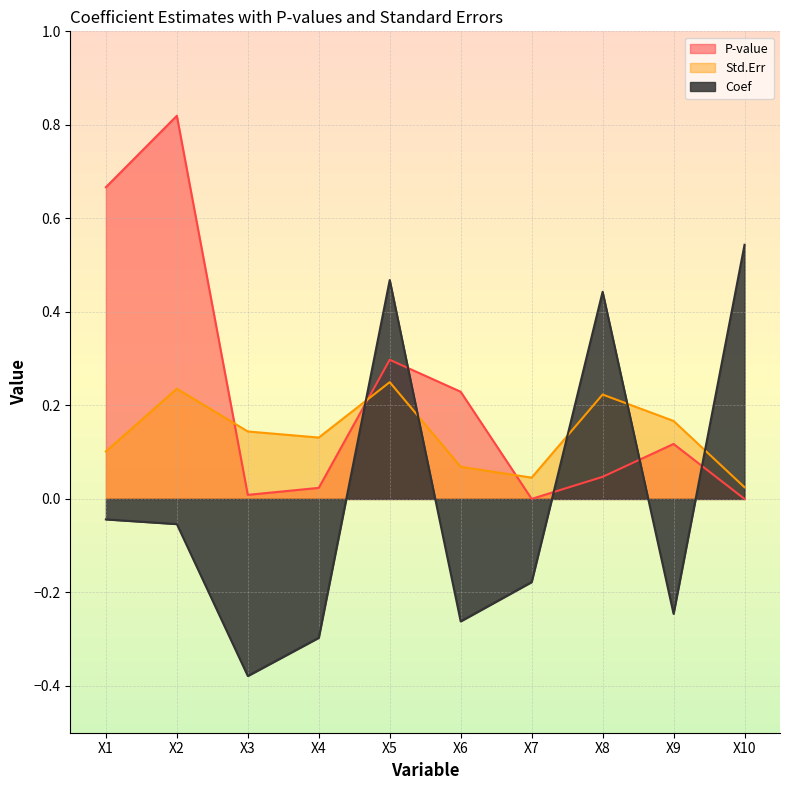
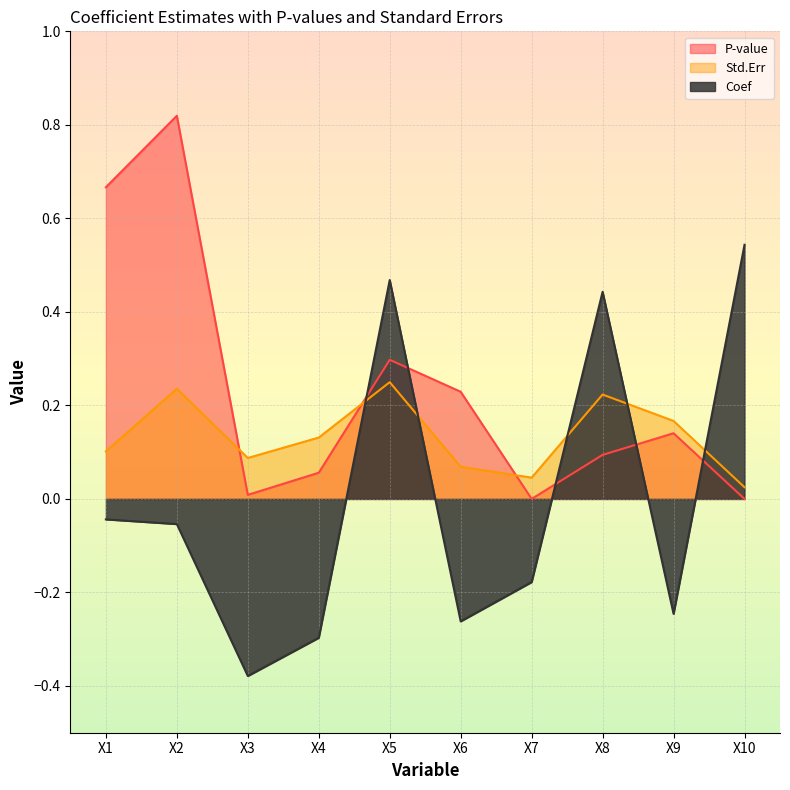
Std.Err, X3: 0.14 -> 0.09
P-value, X4: 0.02 -> 0.06
P-value, X8: 0.05 -> 0.09
P-value, X9: 0.12 -> 0.14
